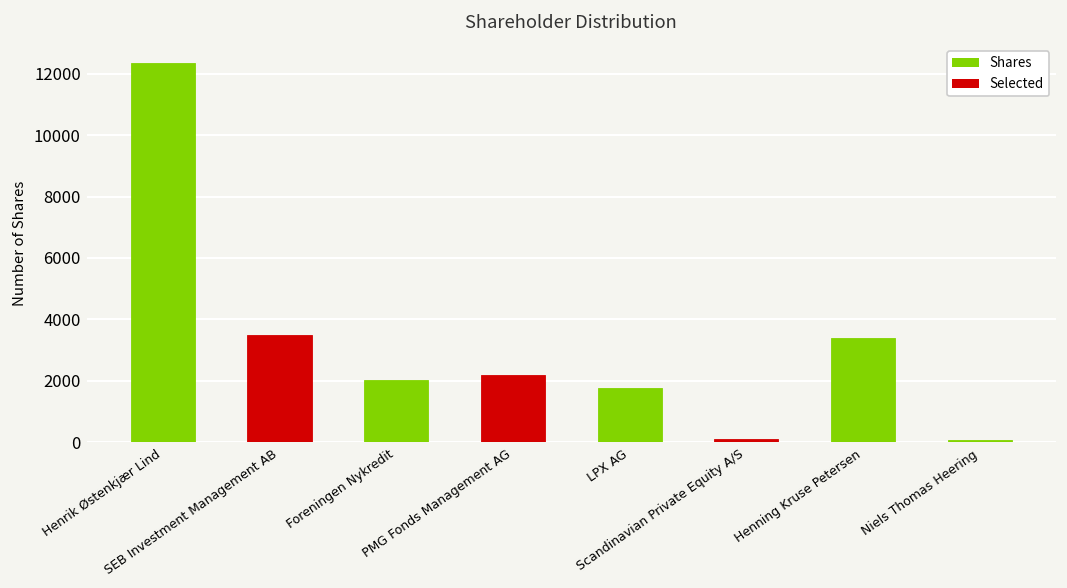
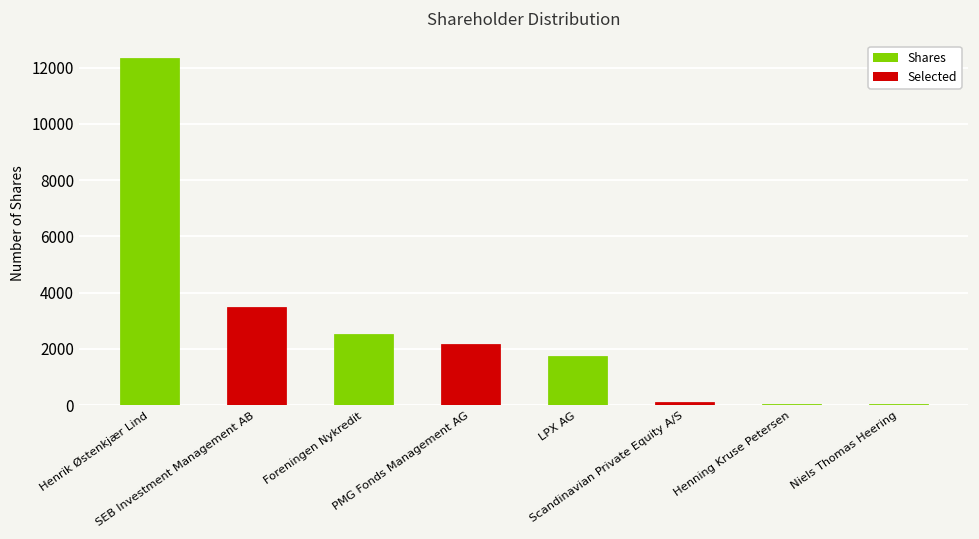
Foreningen Nykredit: 2000 -> 2600
Henning Kruse Petersen: 3400 -> 100
